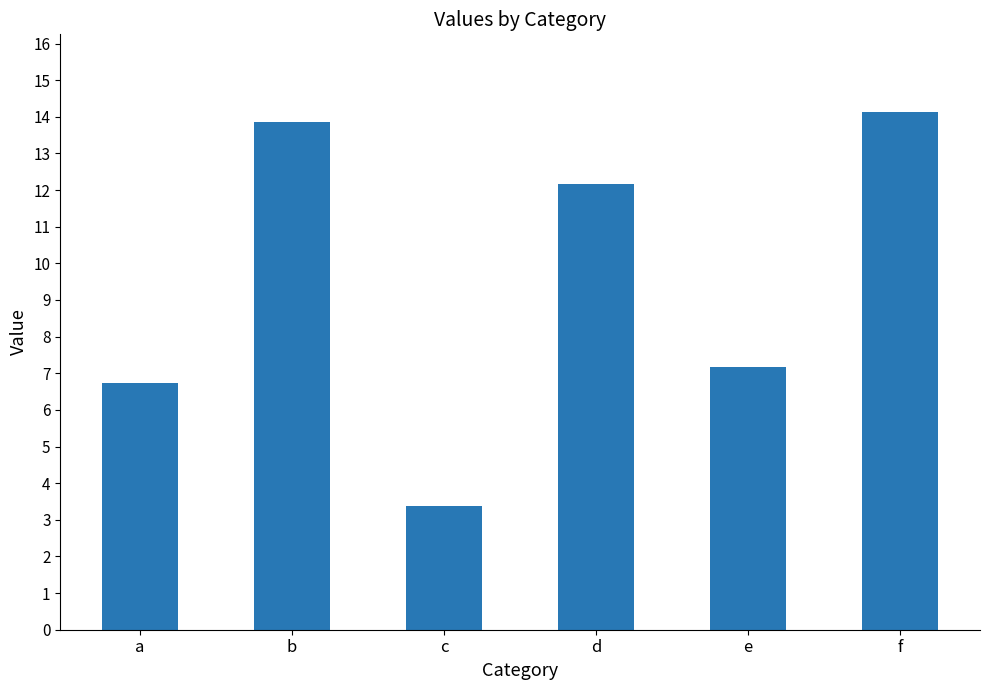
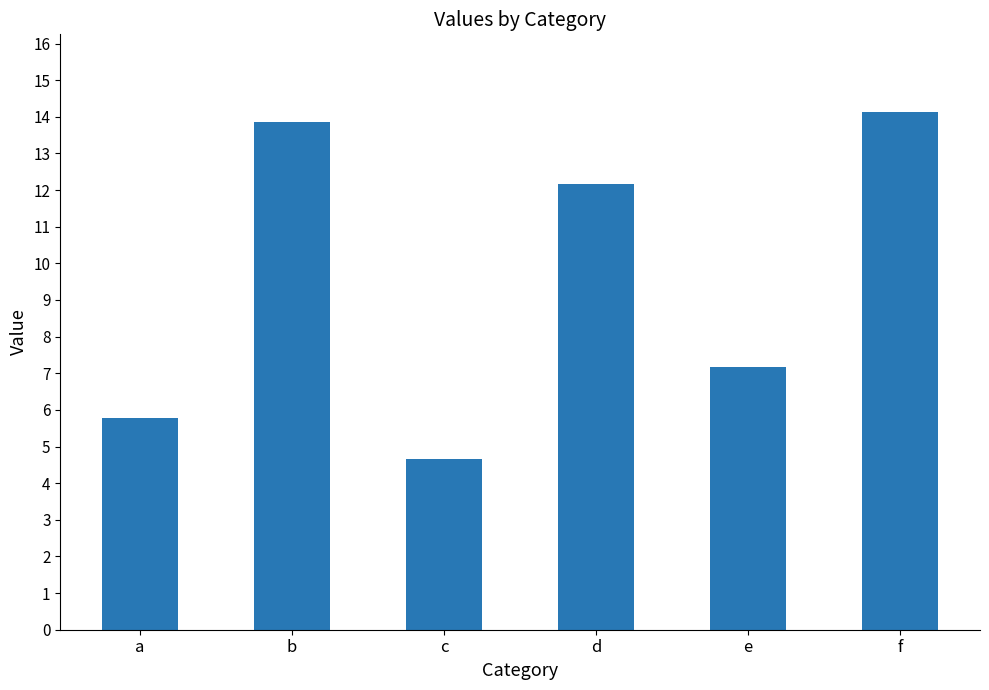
a: 6.7 -> 5.8
c: 3.4 -> 4.7
